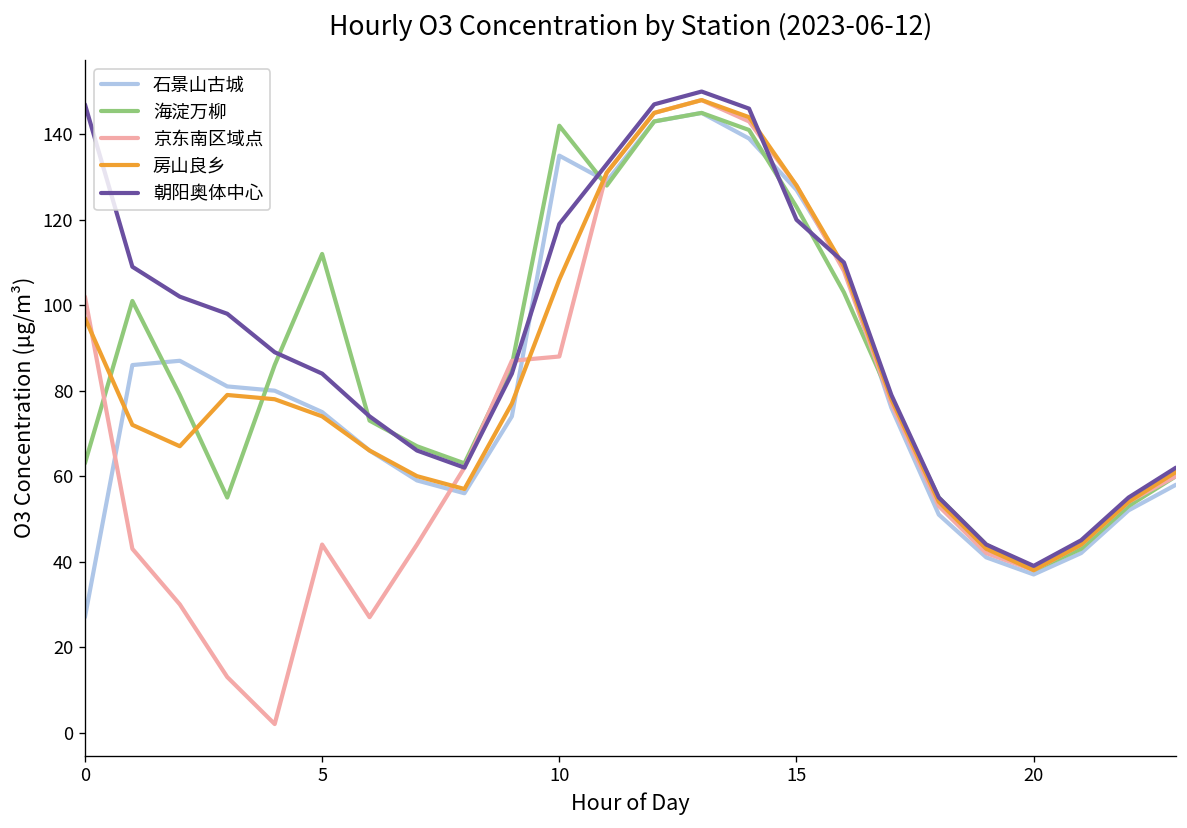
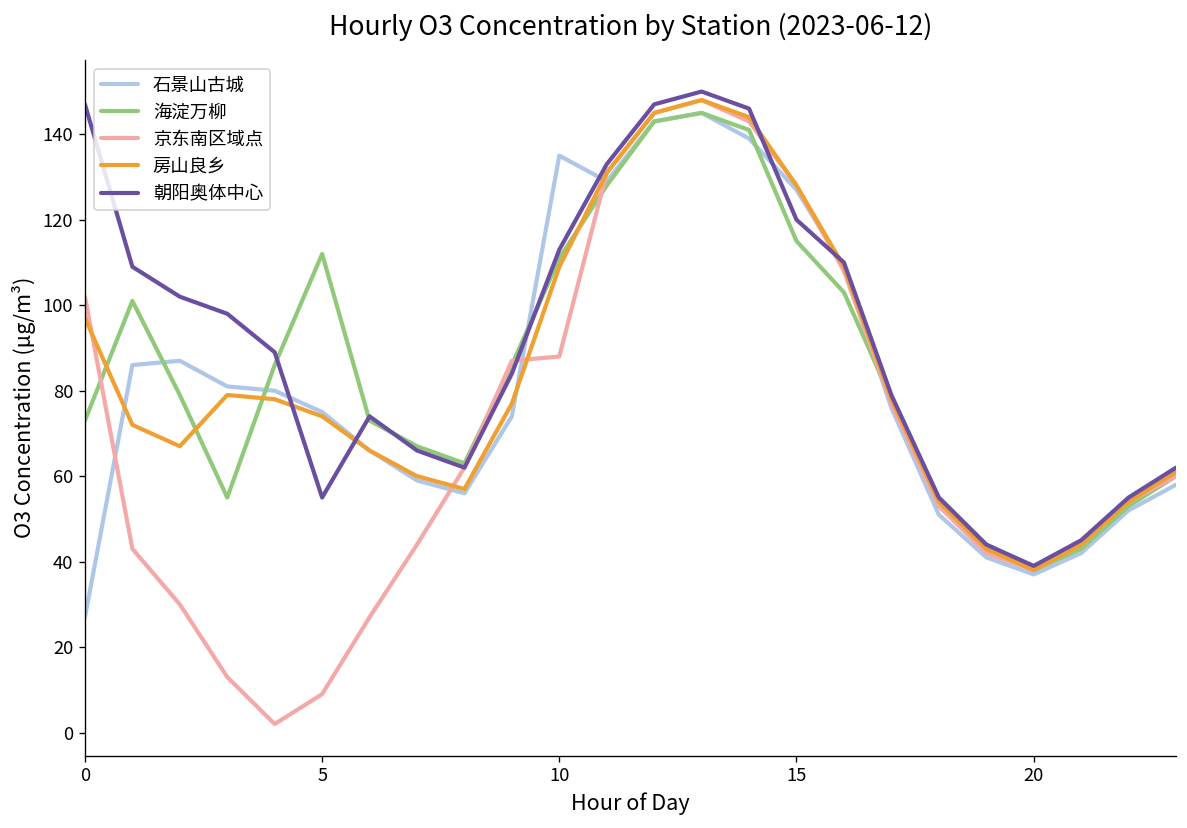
海淀万柳, 0: 63 -> 73
京东南区域点, 5: 44 -> 9
朝阳奥体中心, 5: 84 -> 55
海淀万柳, 10: 142 -> 111
房山良乡, 10: 106 -> 109
朝阳奥体中心, 10: 119 -> 113
海淀万柳, 15: 123 -> 115
